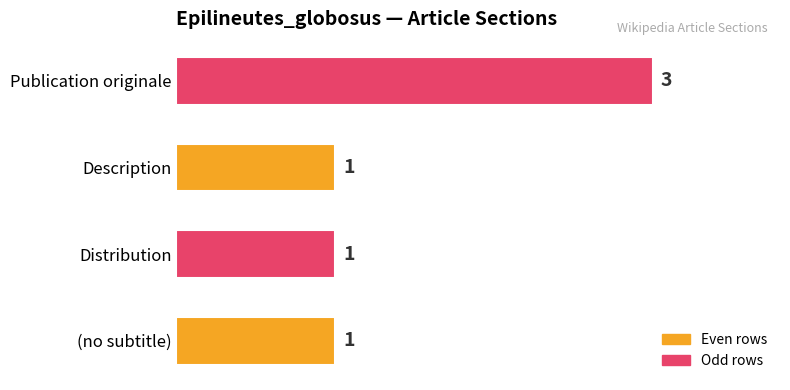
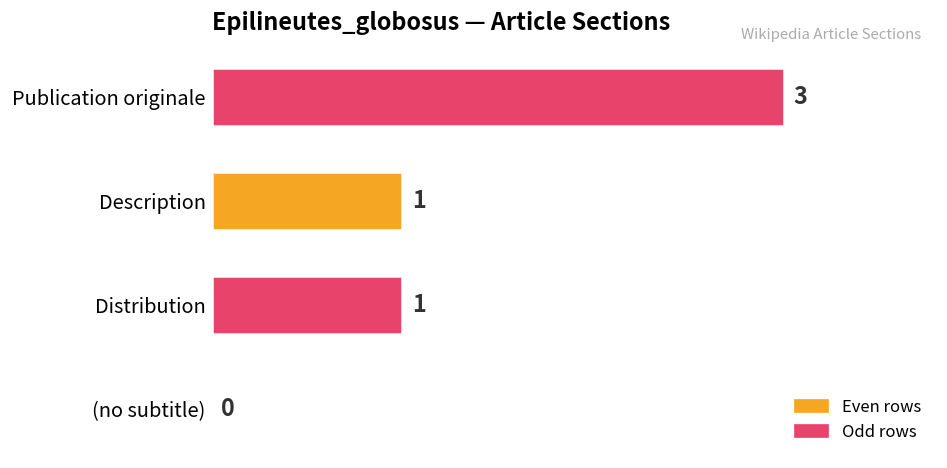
(no subtitle): 1 -> 0
